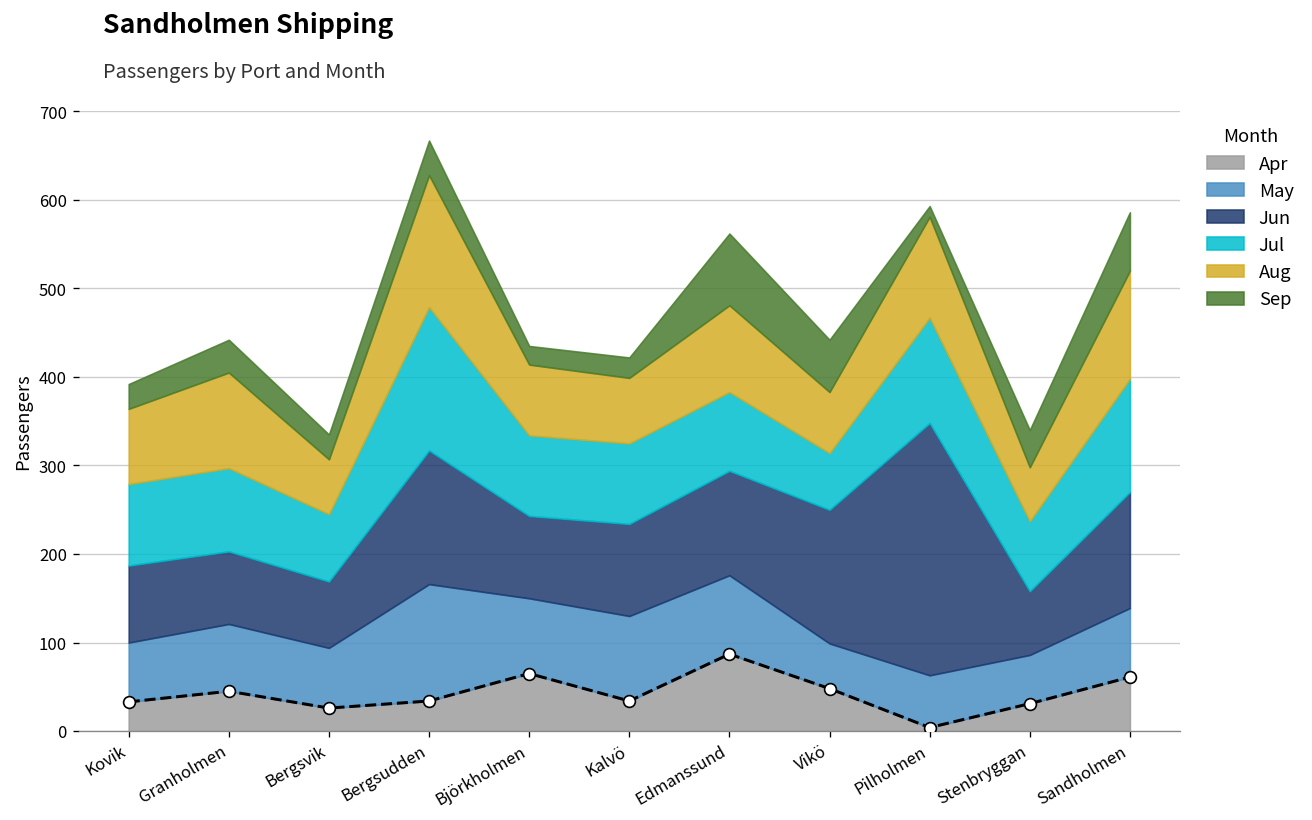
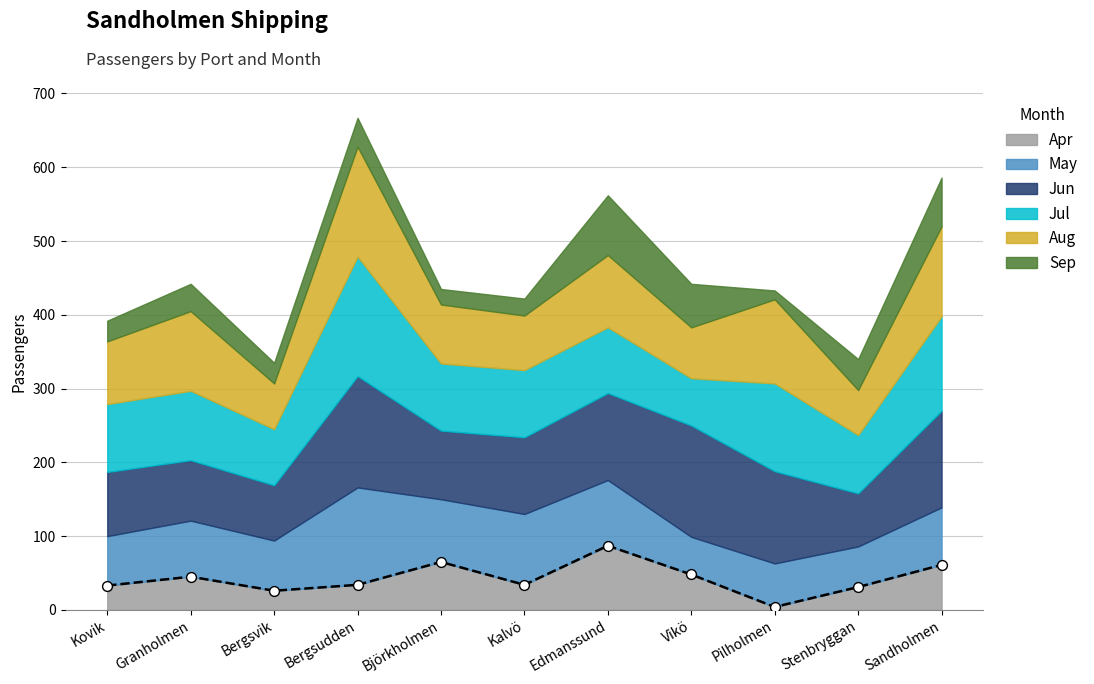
Jun, Pilholmen: 290 -> 130
